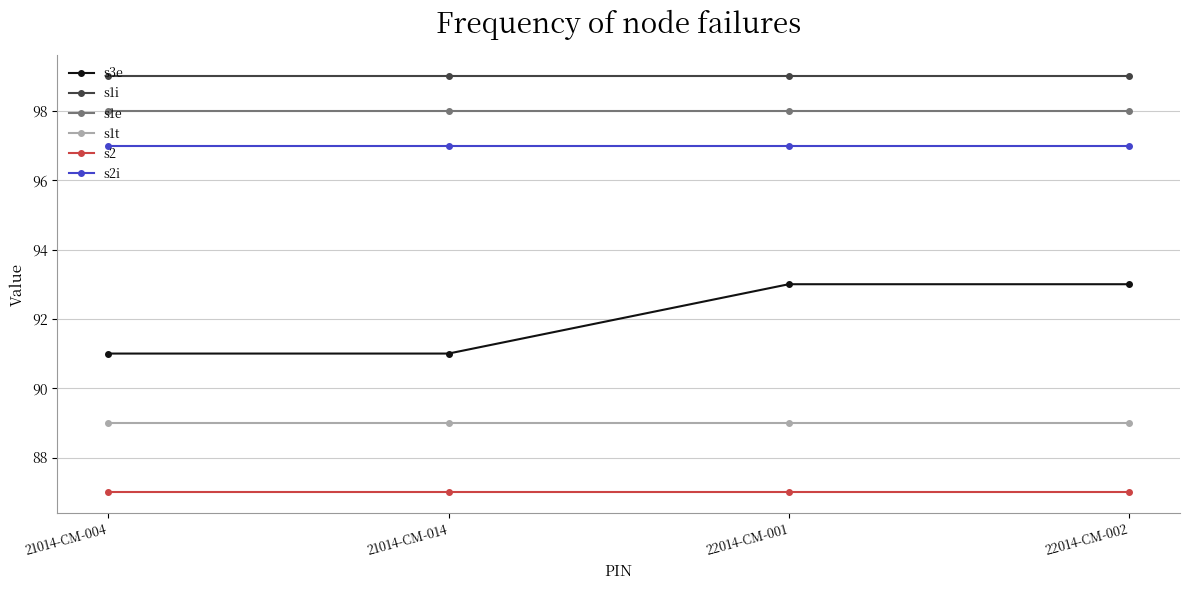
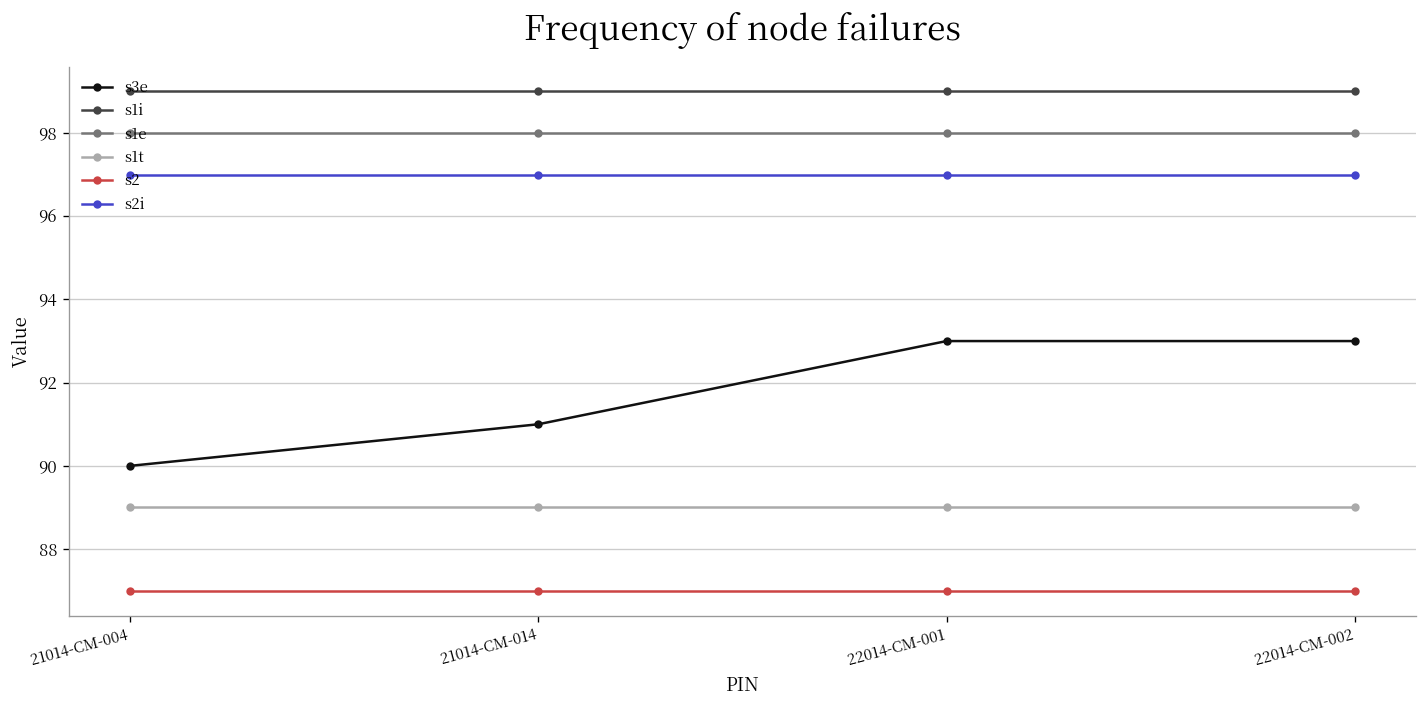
s3e, 21014-CM-004: 91 -> 90
